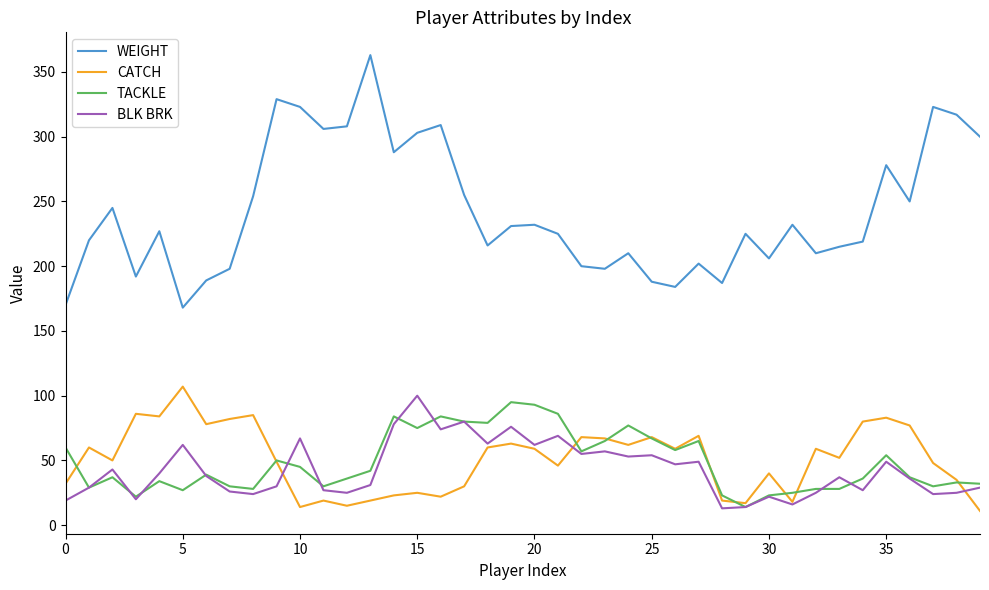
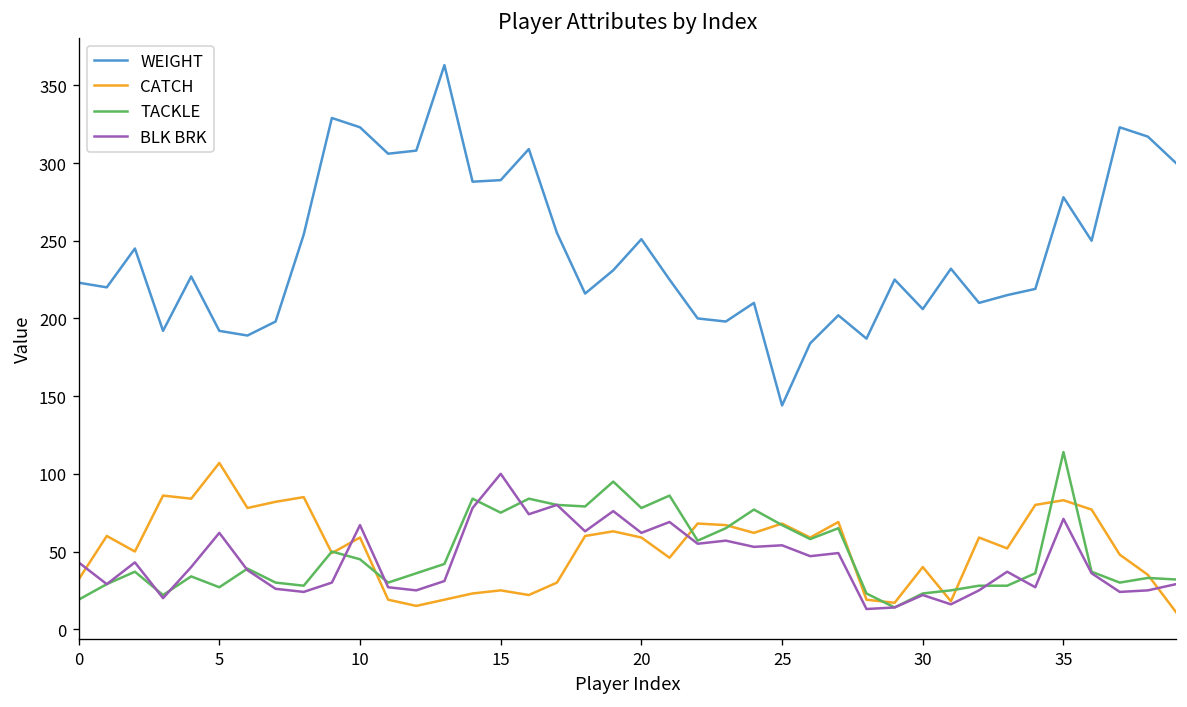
WEIGHT, 0: 170 -> 223
TACKLE, 0: 60 -> 19
BLK BRK, 0: 19 -> 43
WEIGHT, 5: 168 -> 192
CATCH, 10: 14 -> 59
WEIGHT, 15: 303 -> 289
WEIGHT, 20: 232 -> 251
TACKLE, 20: 93 -> 78
WEIGHT, 25: 188 -> 144
TACKLE, 35: 54 -> 114
BLK BRK, 35: 49 -> 71
